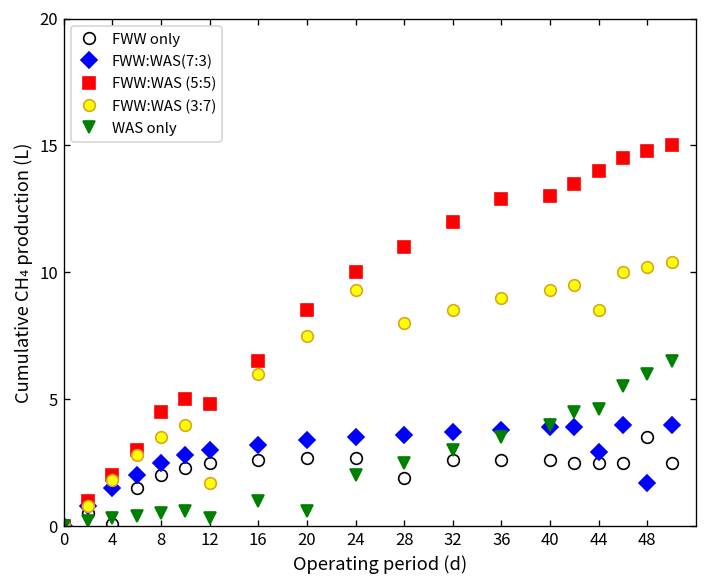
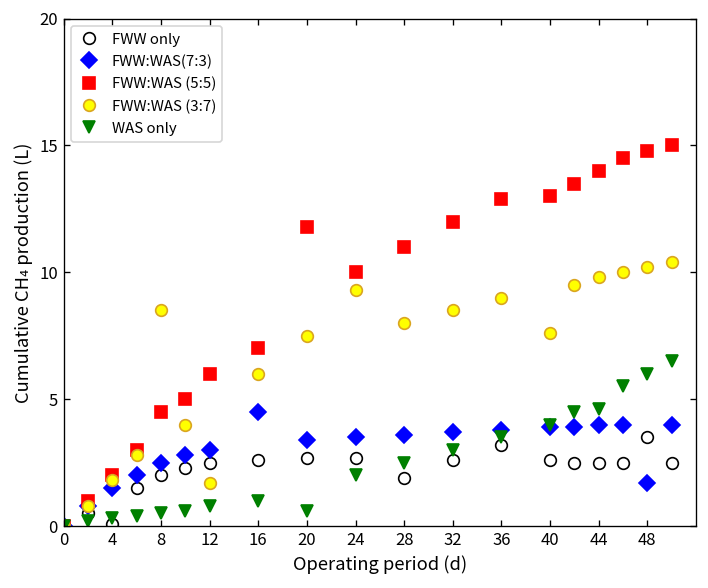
FWW:WAS (3:7), 8: 3.5 -> 8.5
FWW:WAS (5:5), 12: 4.8 -> 6.0
WAS only, 12: 0.3 -> 0.8
FWW:WAS(7:3), 16: 3.2 -> 4.5
FWW:WAS (5:5), 16: 6.5 -> 7.0
FWW:WAS (5:5), 20: 8.5 -> 11.8
FWW only, 36: 2.6 -> 3.2
FWW:WAS (3:7), 40: 9.3 -> 7.6
FWW:WAS(7:3), 44: 2.9 -> 4.0
FWW:WAS (3:7), 44: 8.5 -> 9.8
